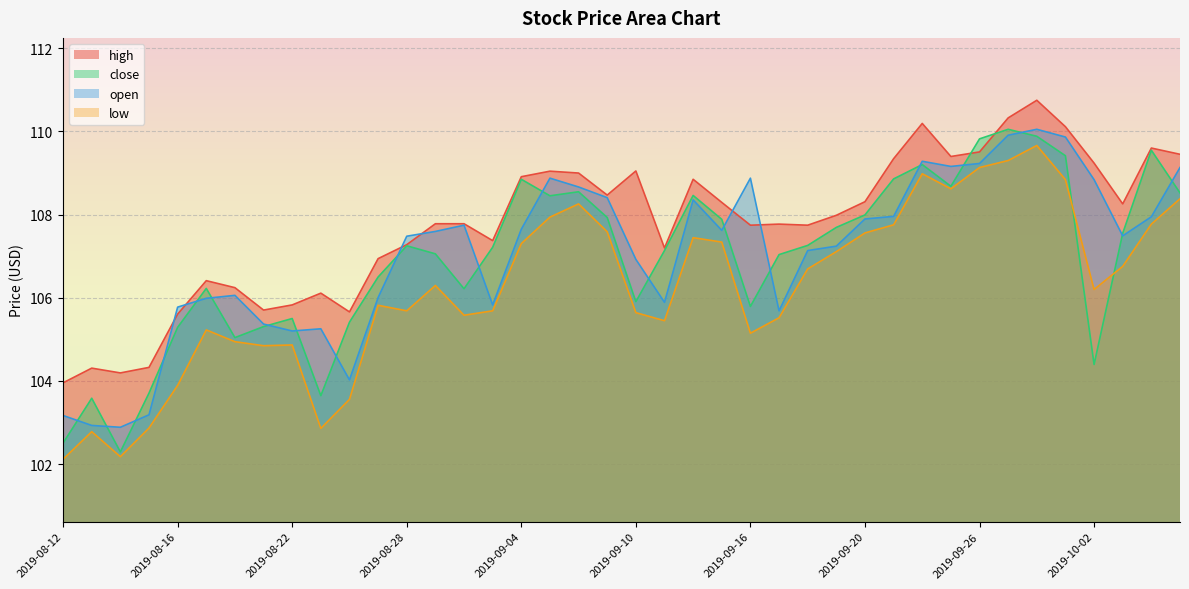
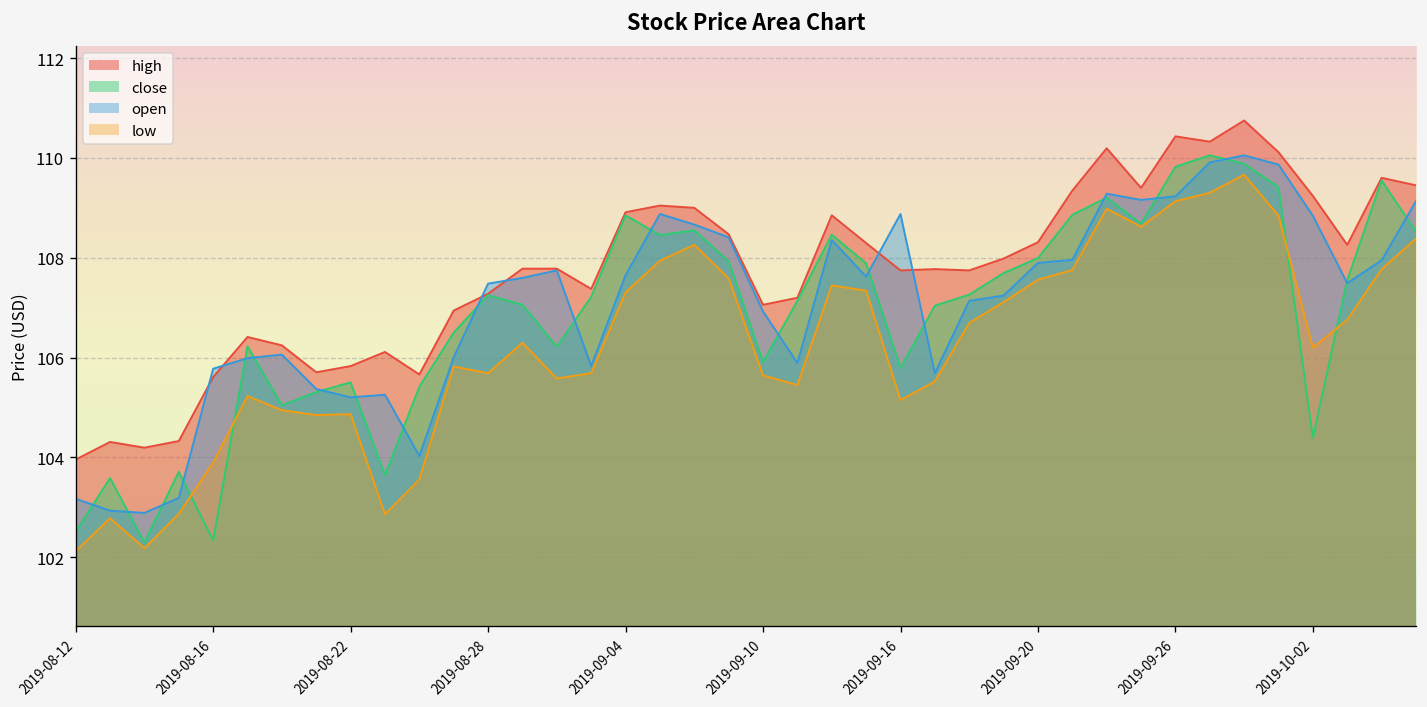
close, 2019-08-16: 105.3 -> 102.3
high, 2019-09-10: 109.0 -> 107.1
high, 2019-09-26: 109.5 -> 110.4
